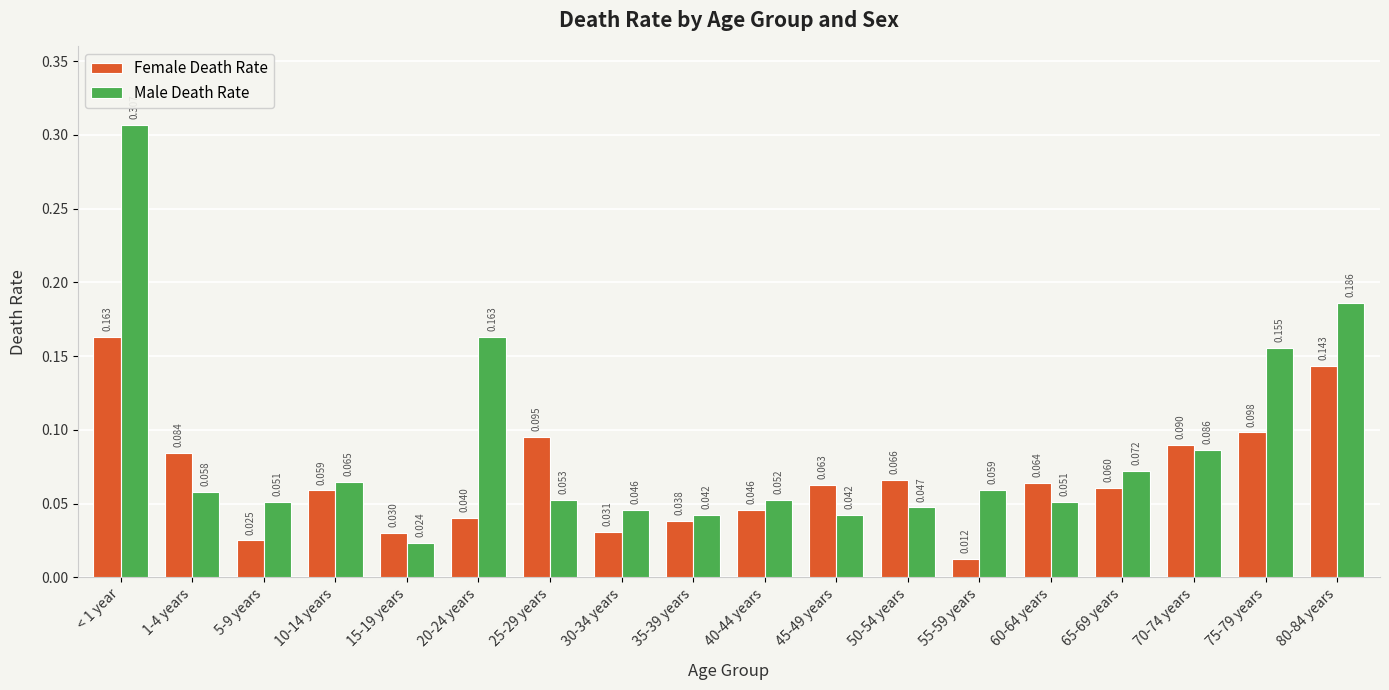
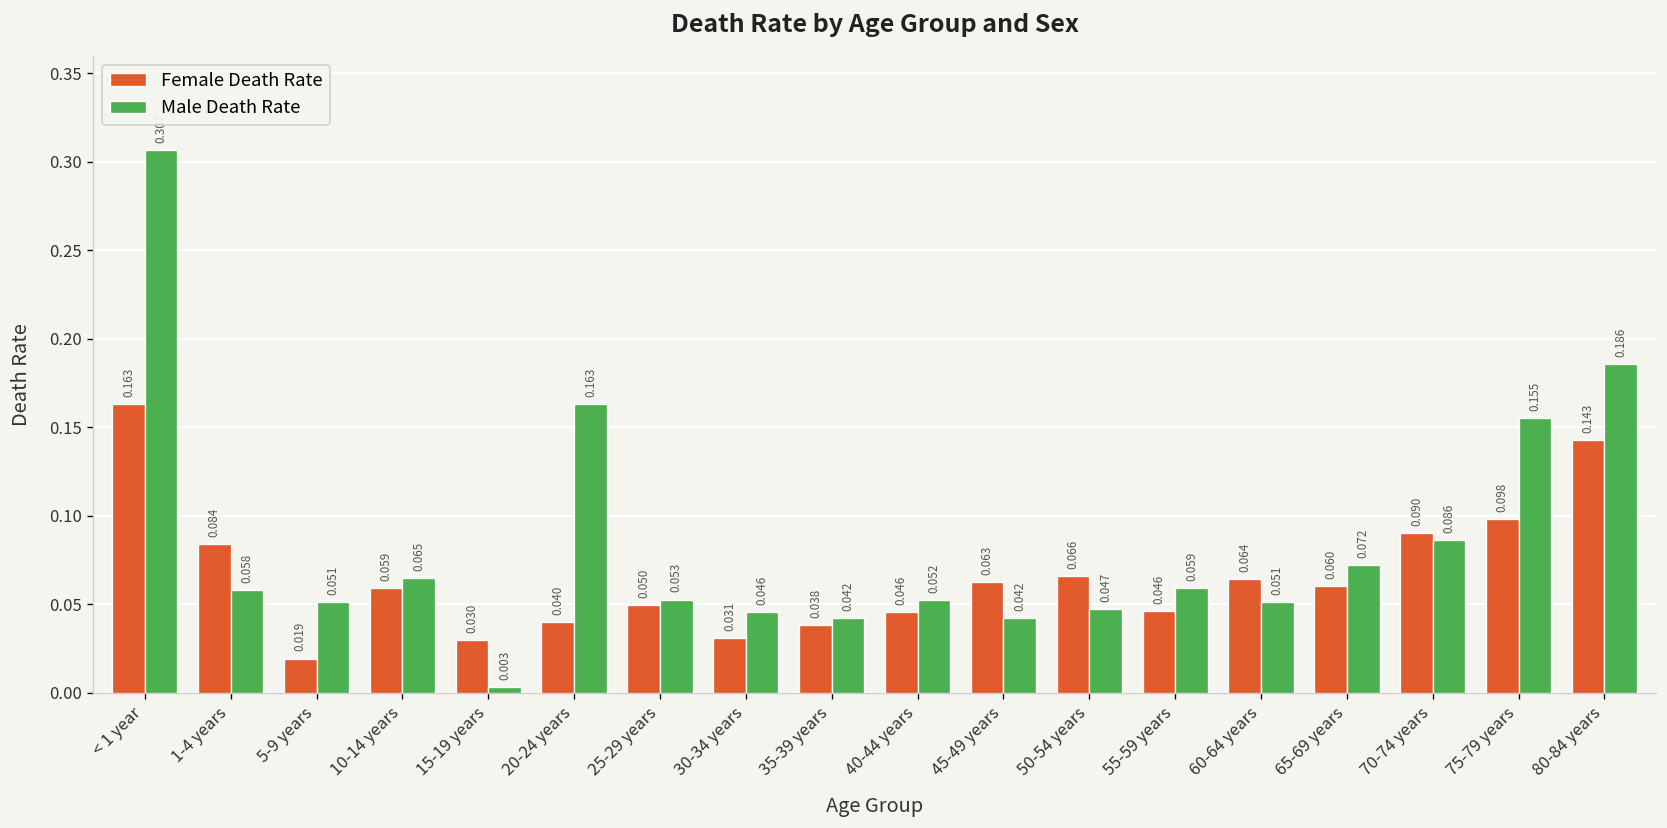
Female Death Rate, 5-9 years: 0.025 -> 0.019
Male Death Rate, 15-19 years: 0.024 -> 0.003
Female Death Rate, 25-29 years: 0.095 -> 0.050
Female Death Rate, 55-59 years: 0.012 -> 0.046
